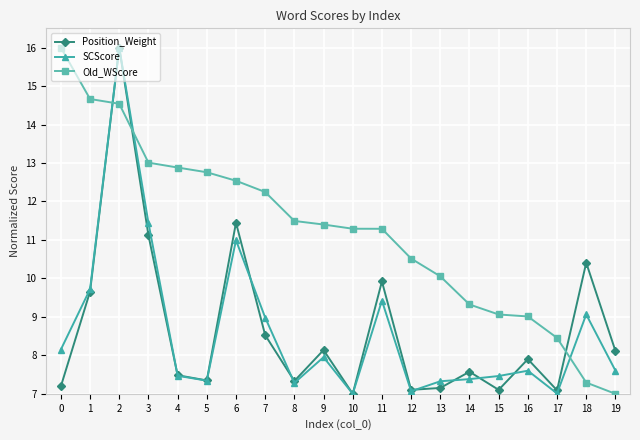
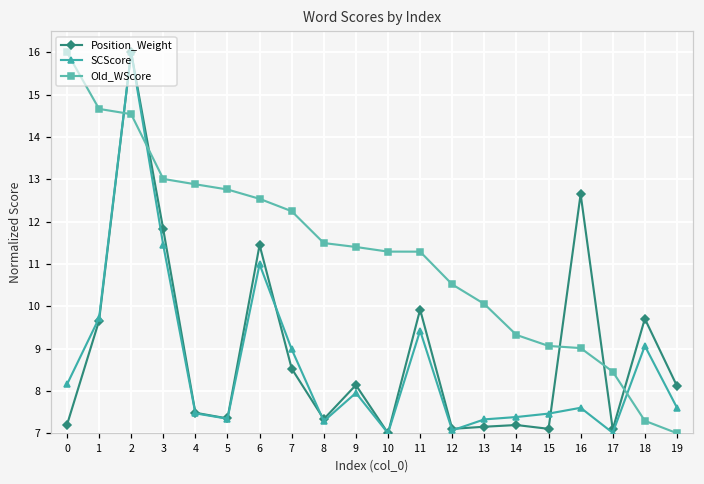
Position_Weight, 3: 11.1 -> 11.8
Position_Weight, 14: 7.6 -> 7.2
Position_Weight, 16: 7.9 -> 12.6
Position_Weight, 18: 10.4 -> 9.7
